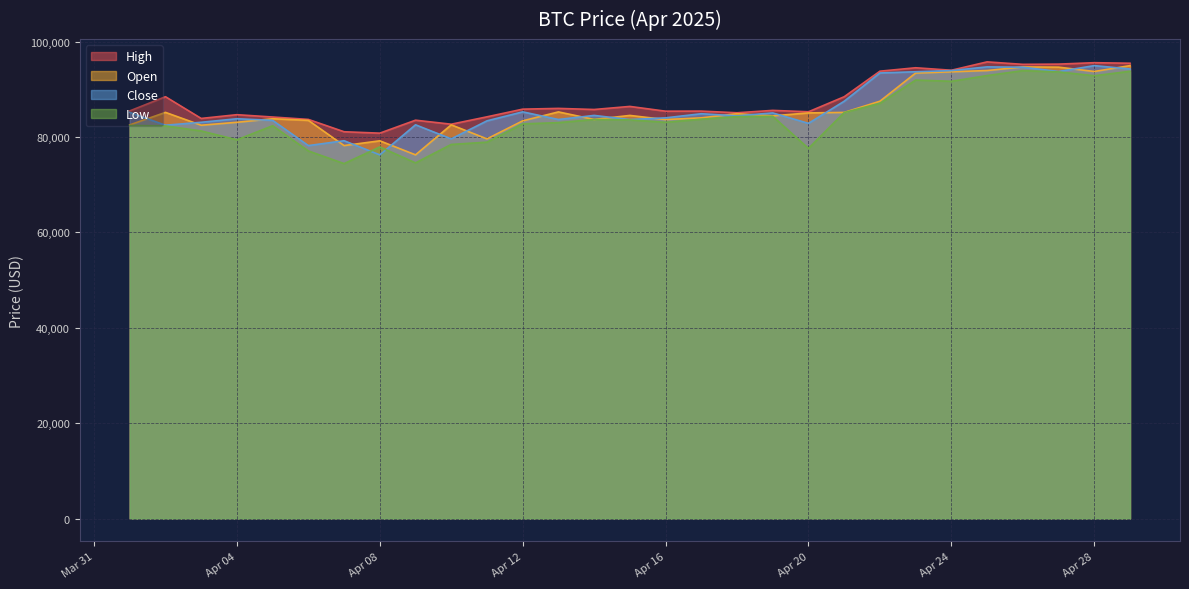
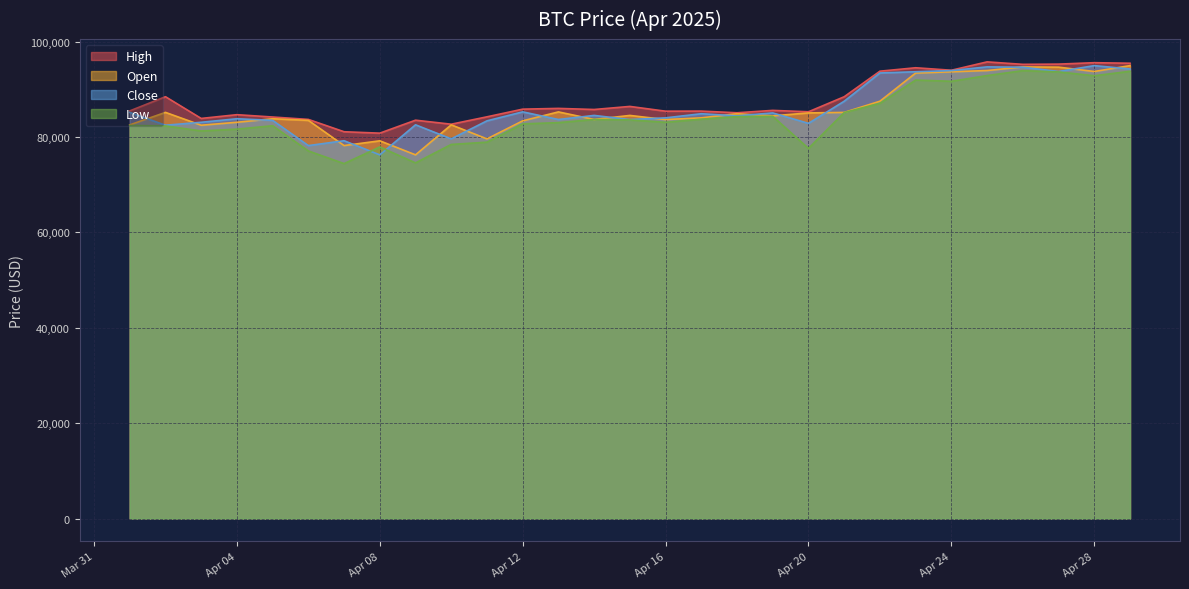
Low, Apr 04: 79,000 -> 82,000
